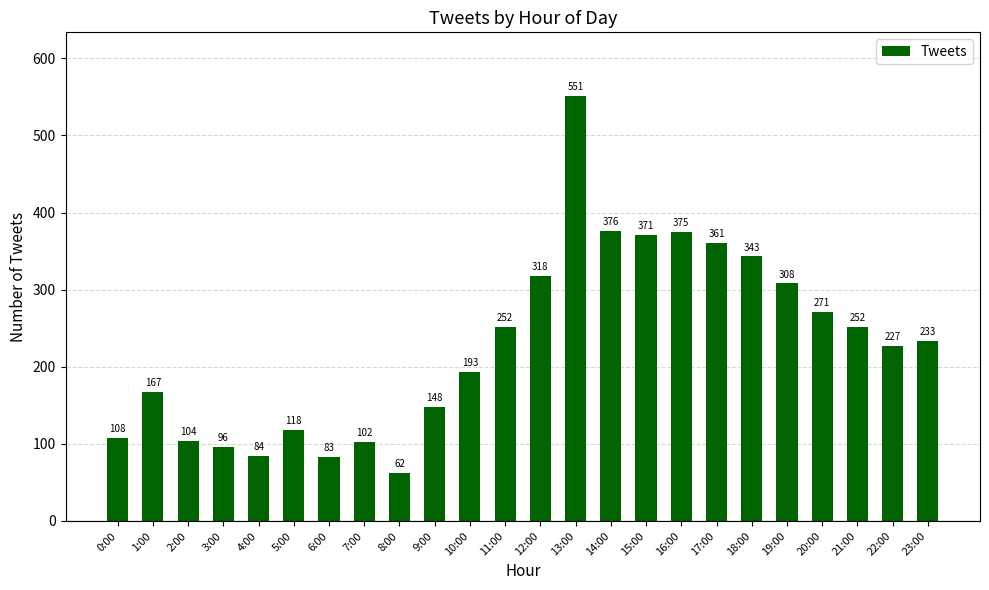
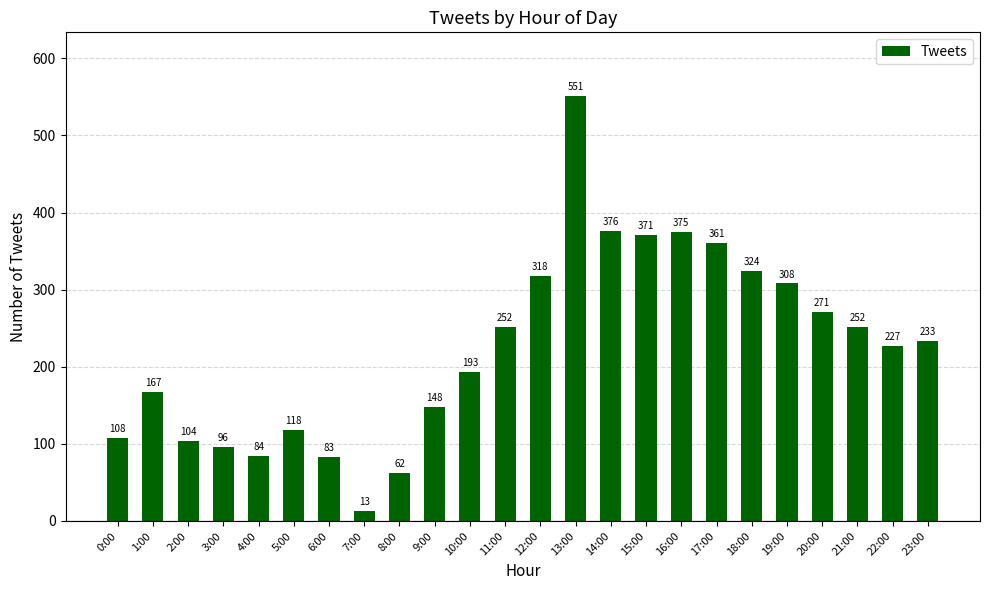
7:00: 102 -> 13
18:00: 343 -> 324
